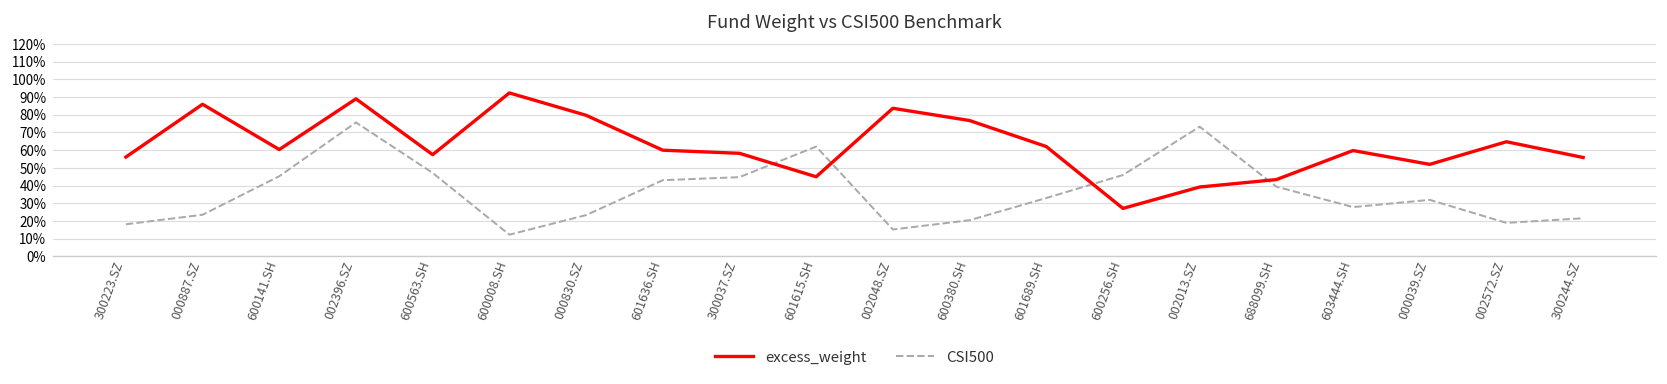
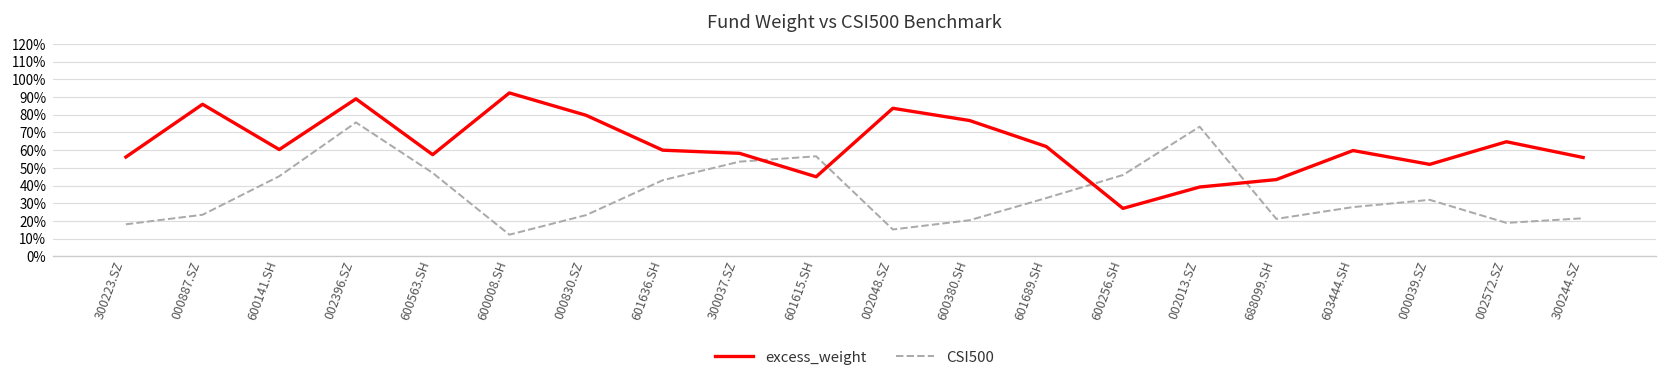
CSI500, 300037.SZ: 45% -> 54%
CSI500, 601615.SH: 62% -> 57%
CSI500, 688099.SH: 39% -> 21%
